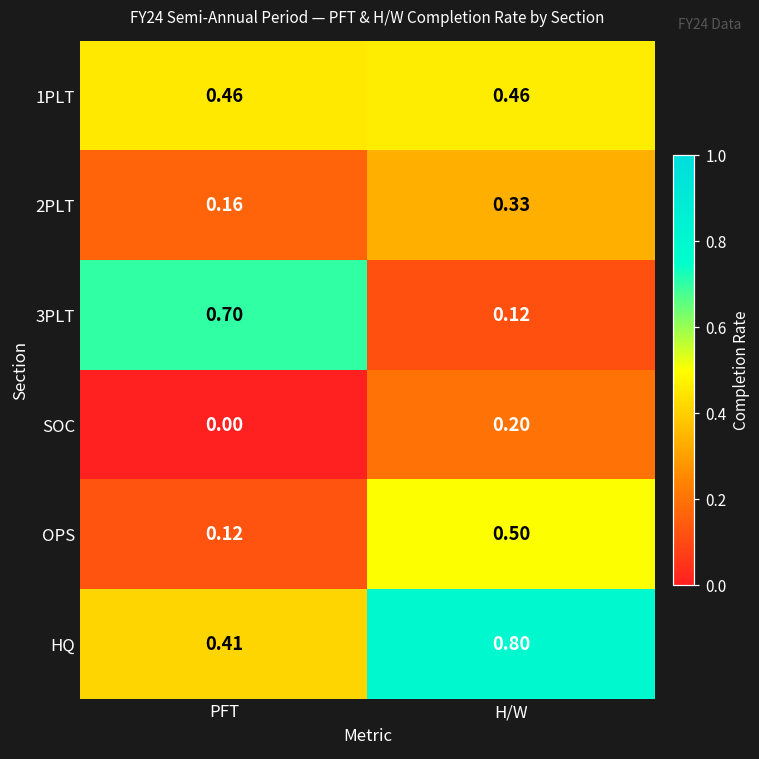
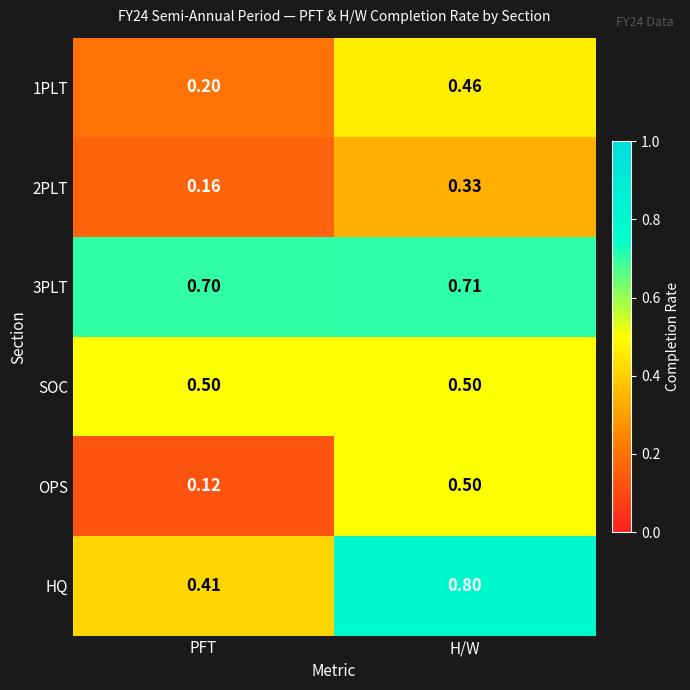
1PLT, PFT: 0.46 -> 0.20
3PLT, H/W: 0.12 -> 0.71
SOC, PFT: 0.00 -> 0.50
SOC, H/W: 0.20 -> 0.50
